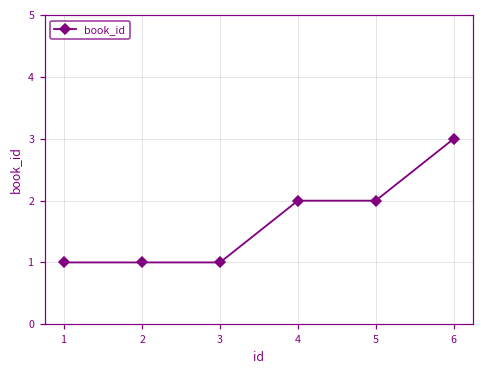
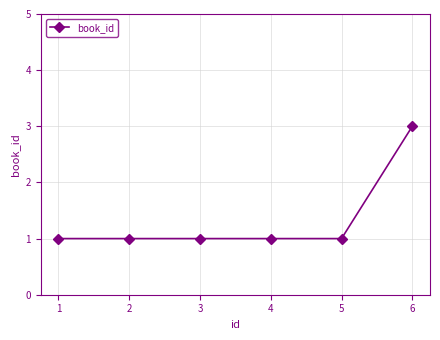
4: 2 -> 1
5: 2 -> 1
